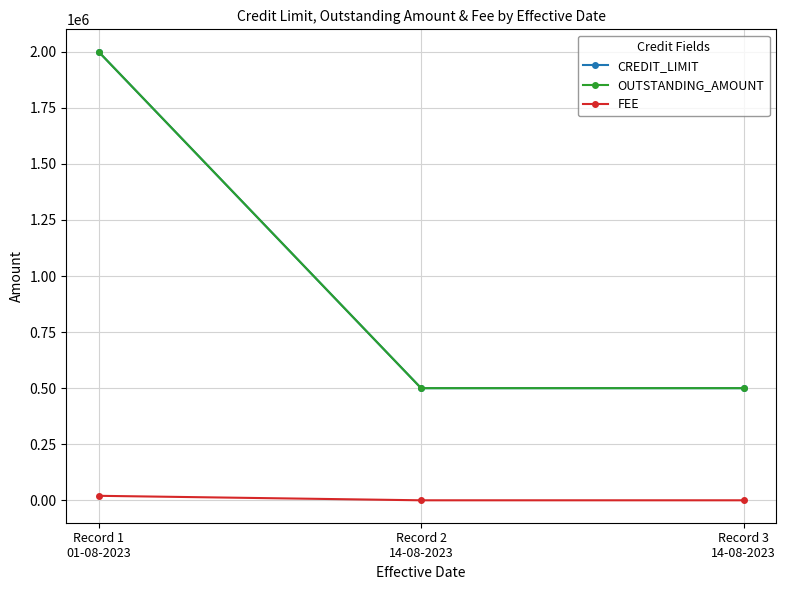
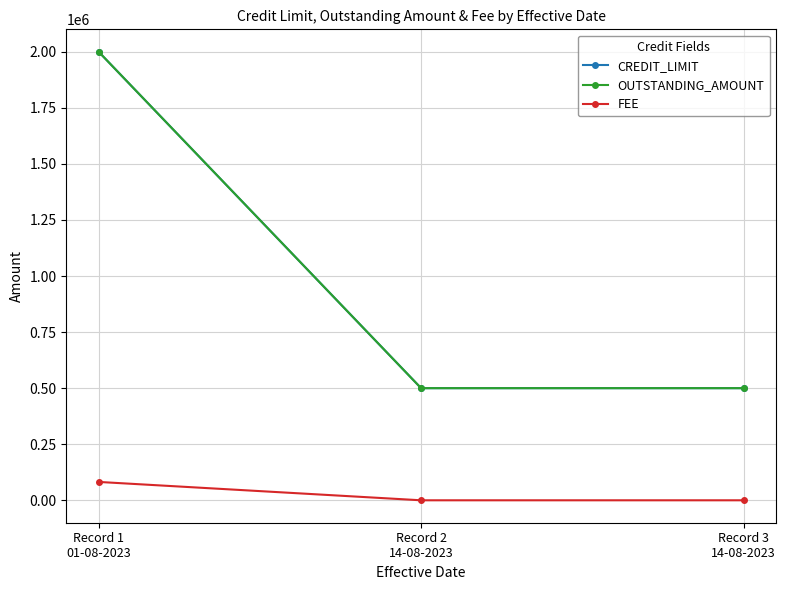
FEE, Record 1 01-08-2023: 20000 -> 80000
